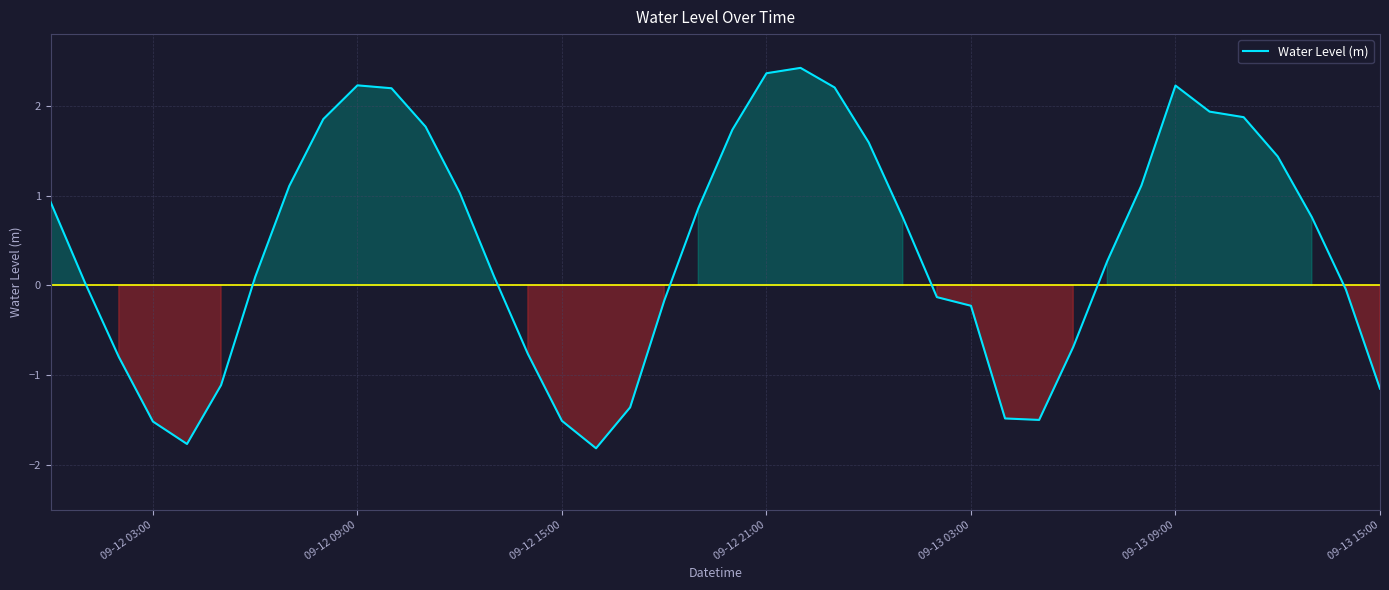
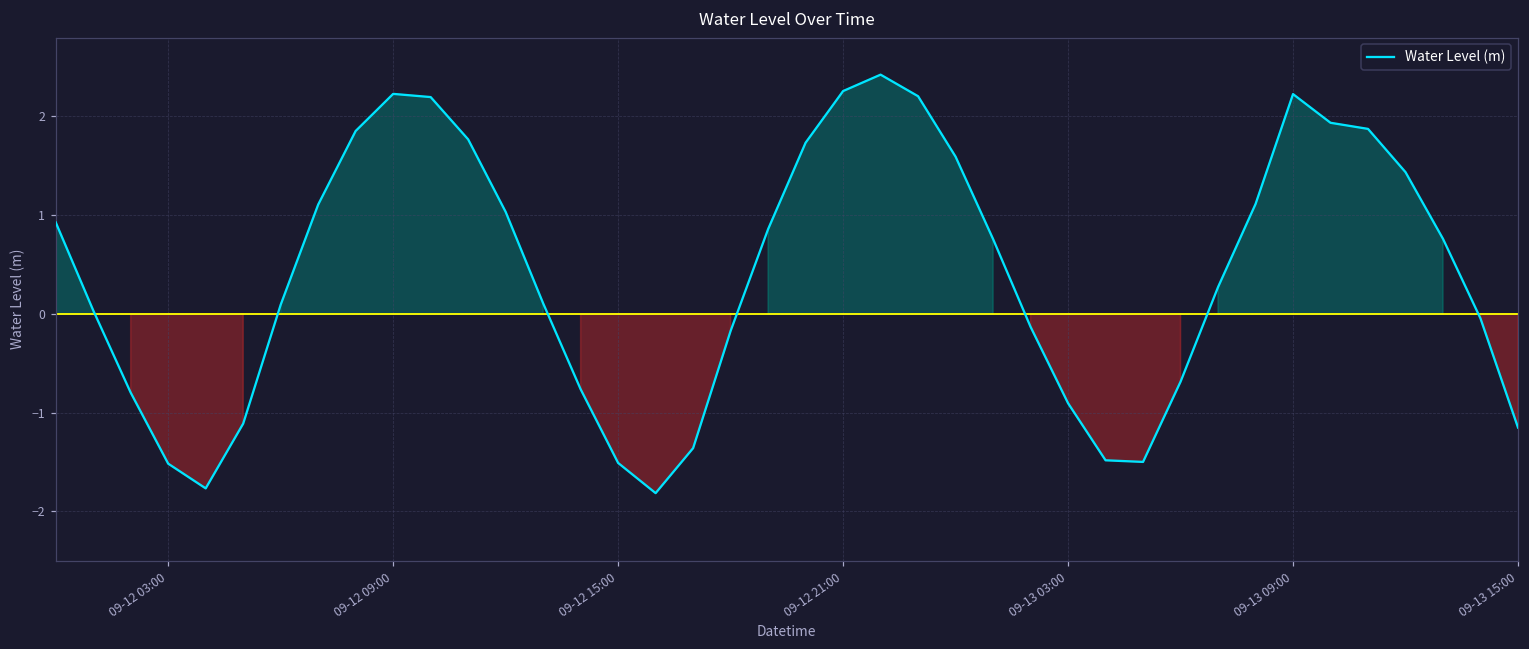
09-12 21:00: 2.4 -> 2.3
09-13 03:00: -0.2 -> -0.9
